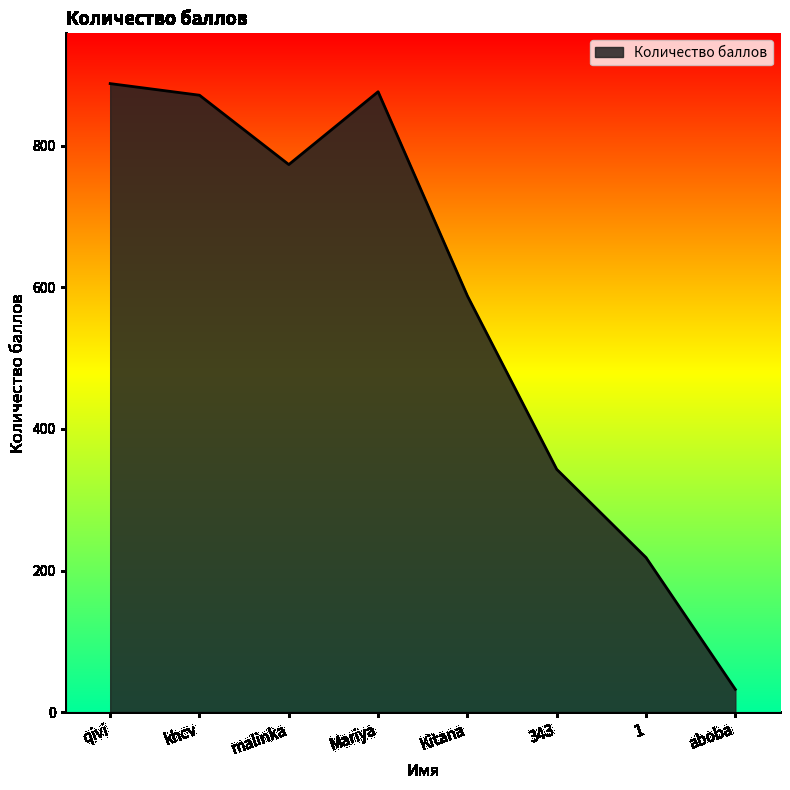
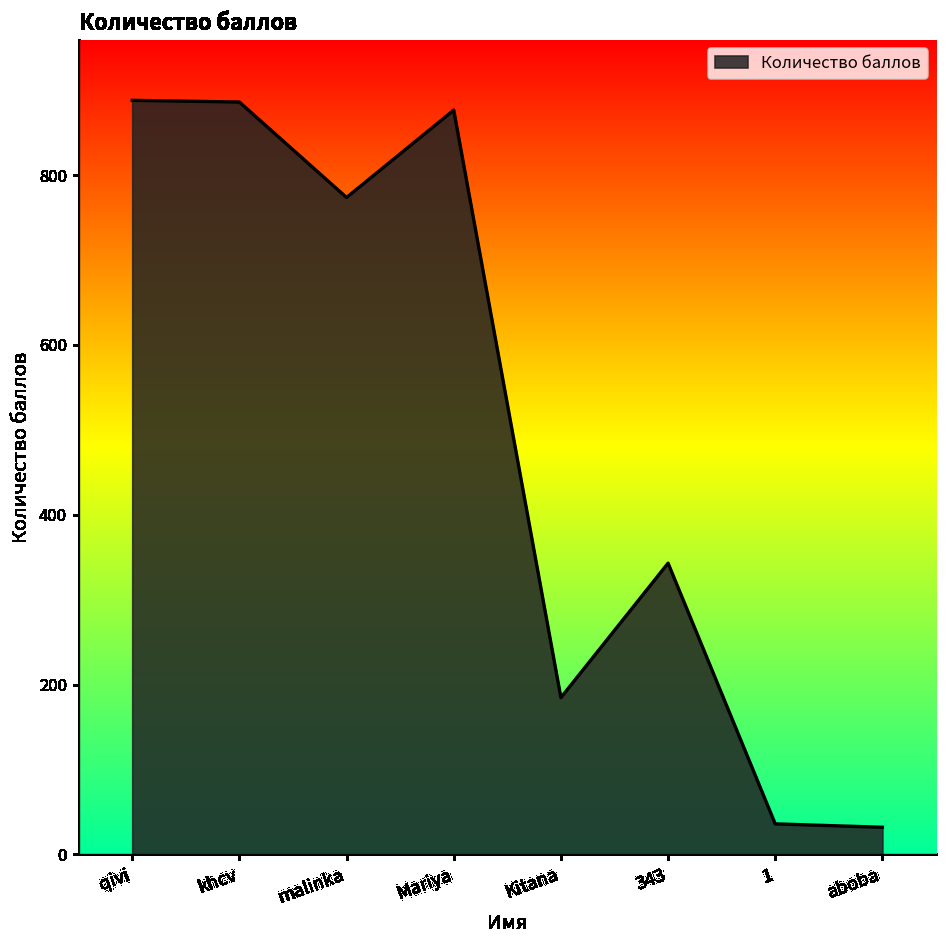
khcv: 870 -> 890
Kitana: 590 -> 180
1: 220 -> 40
